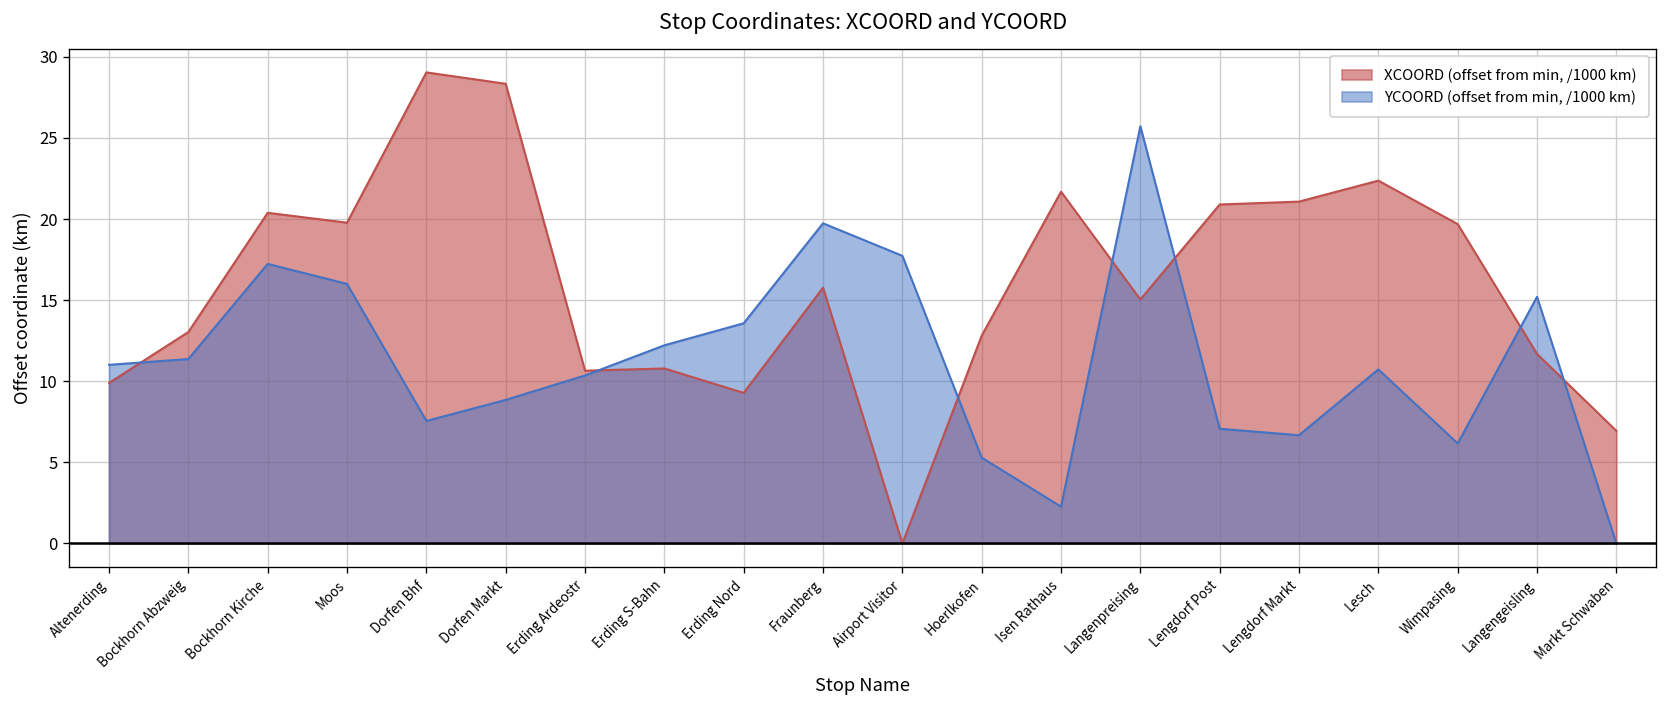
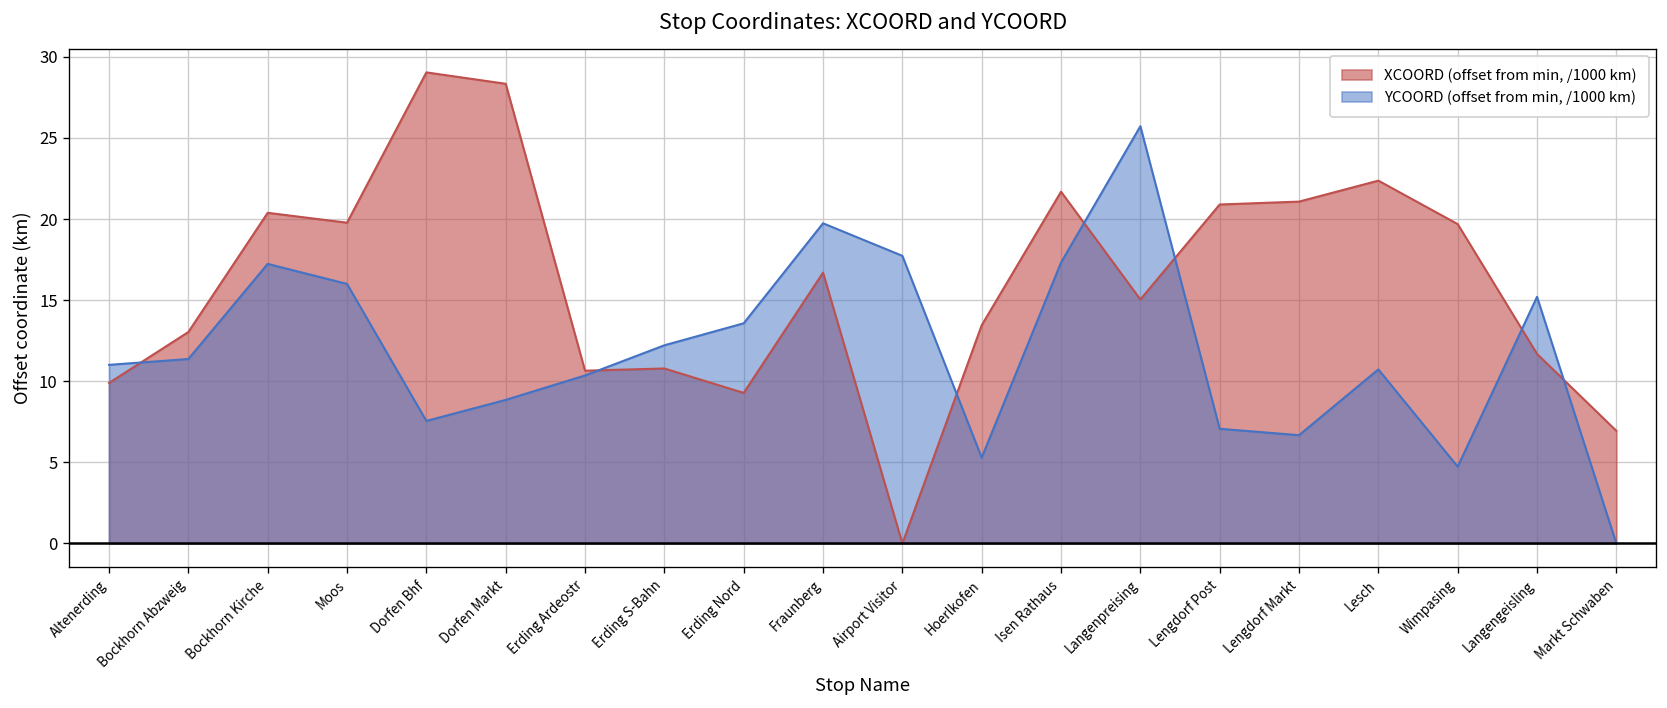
XCOORD (offset from min, /1000 km), Fraunberg: 15.8 -> 16.7
XCOORD (offset from min, /1000 km), Hoerlkofen: 12.8 -> 13.5
YCOORD (offset from min, /1000 km), Isen Rathaus: 2.3 -> 17.3
YCOORD (offset from min, /1000 km), Wimpasing: 6.2 -> 4.7
